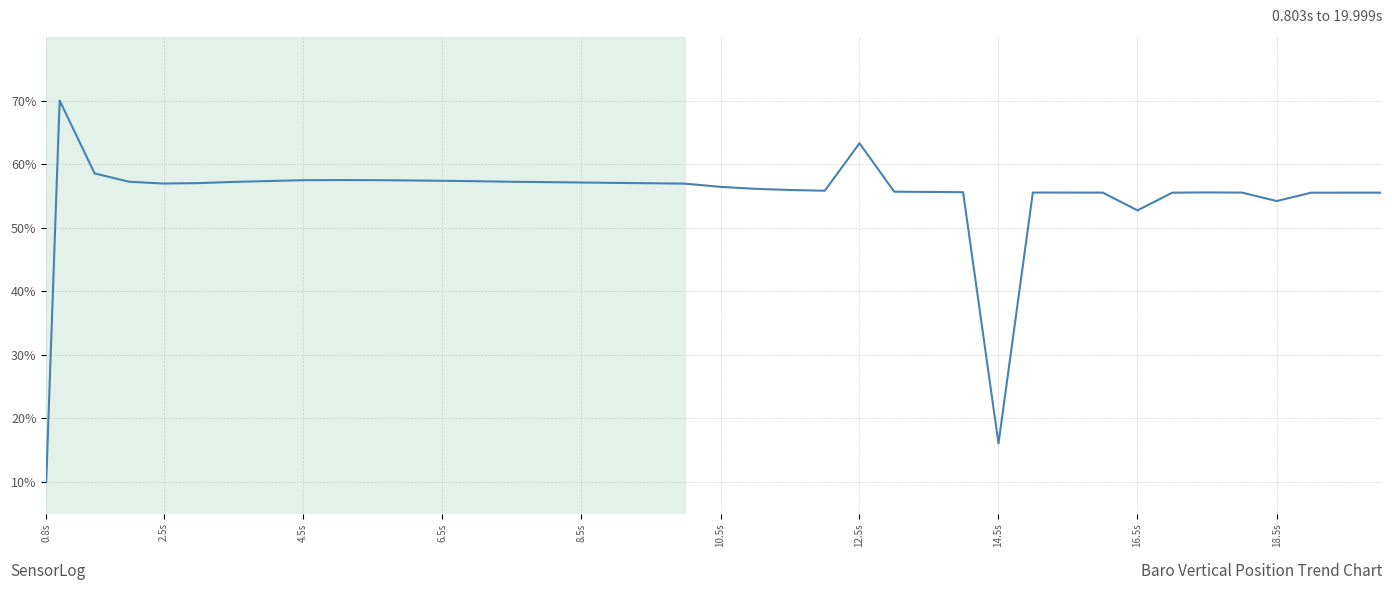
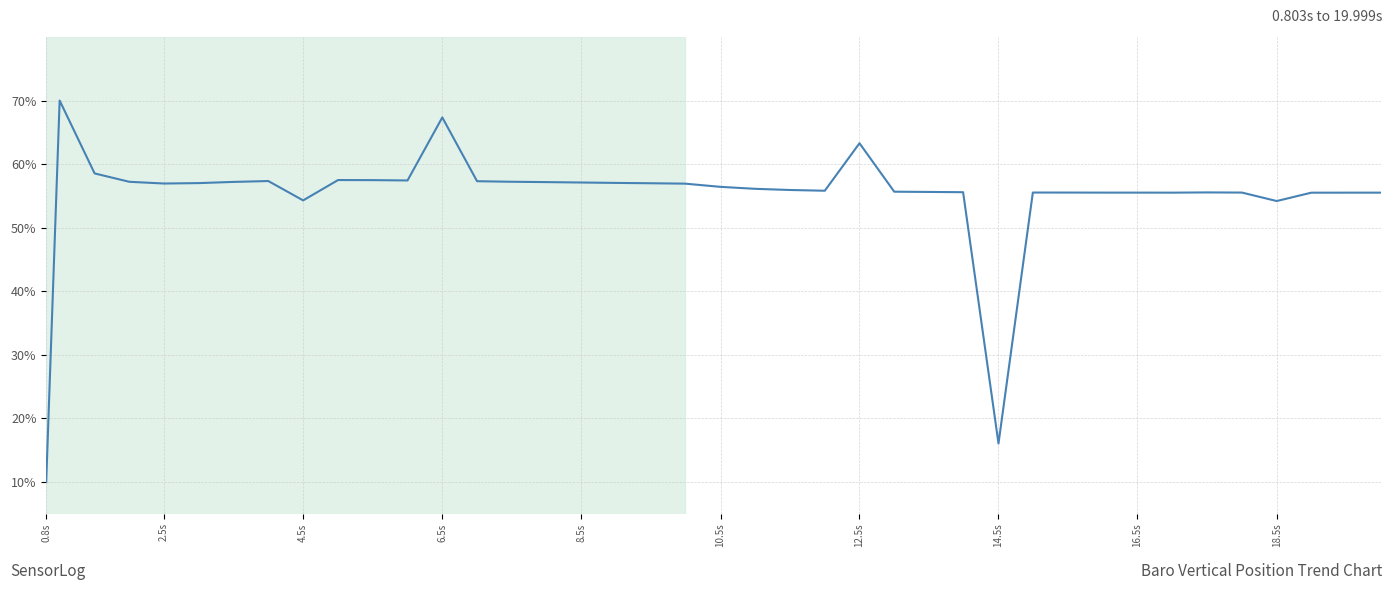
4.5s: 57% -> 54%
6.5s: 57% -> 67%
16.5s: 53% -> 56%
